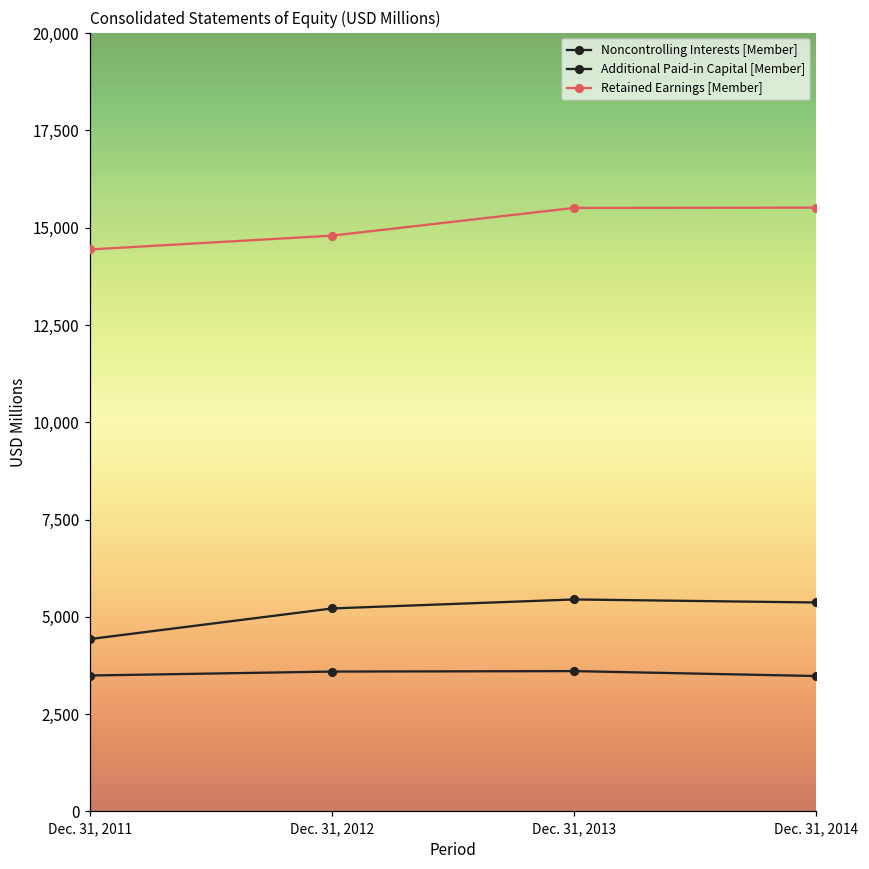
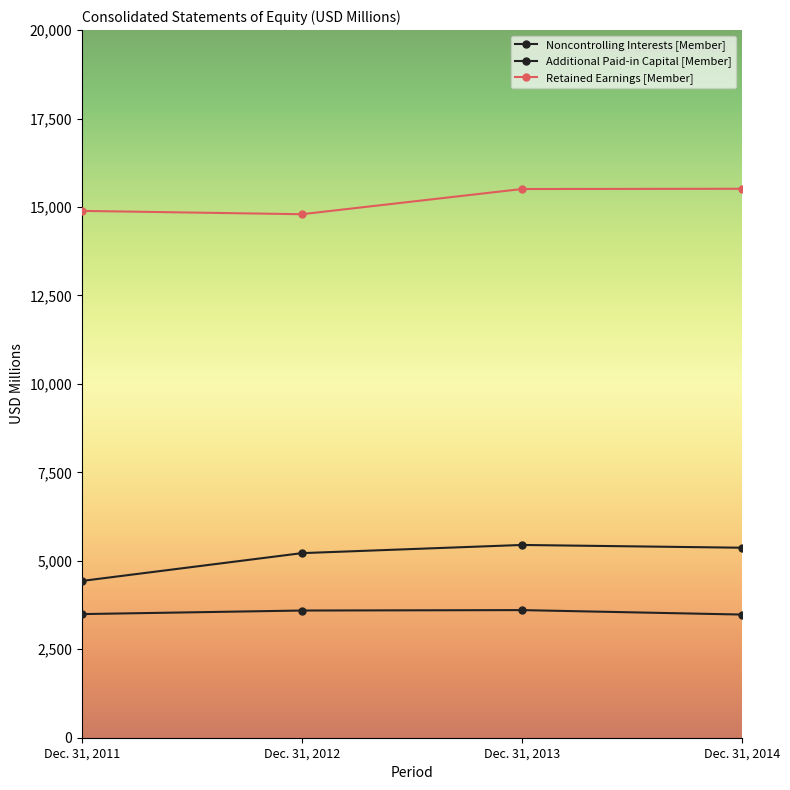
Retained Earnings [Member], Dec. 31, 2011: 14,400 -> 14,900
